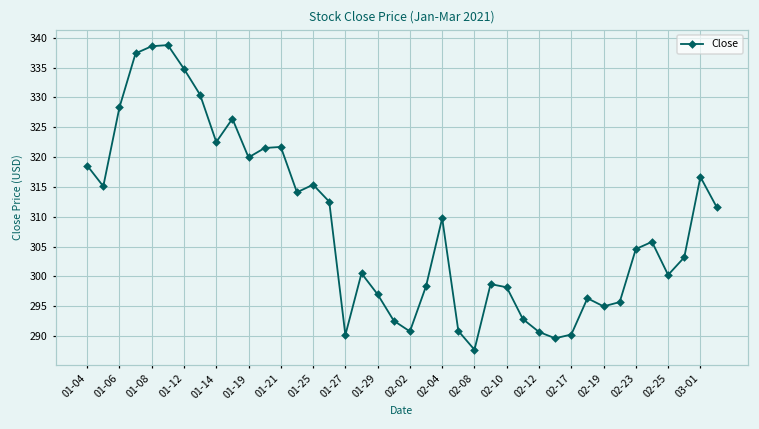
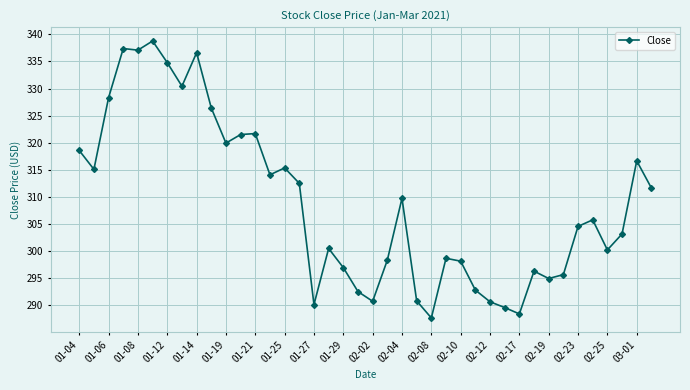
01-08: 339 -> 337
01-14: 323 -> 337
02-17: 290 -> 288
